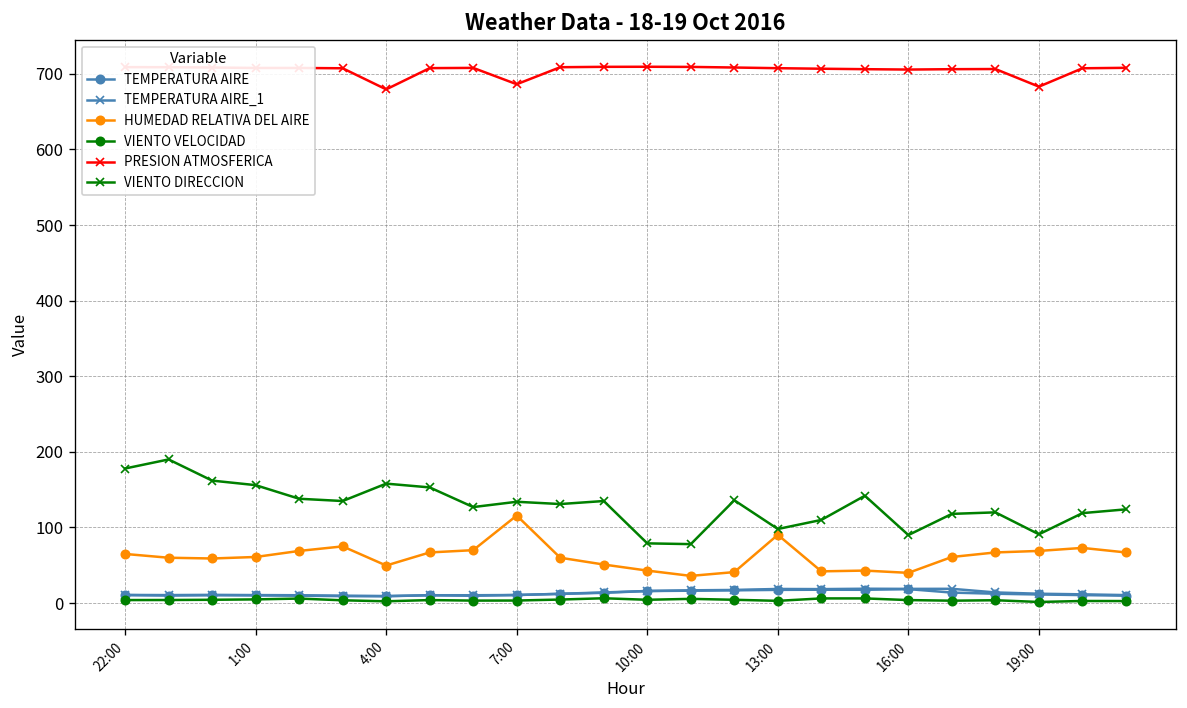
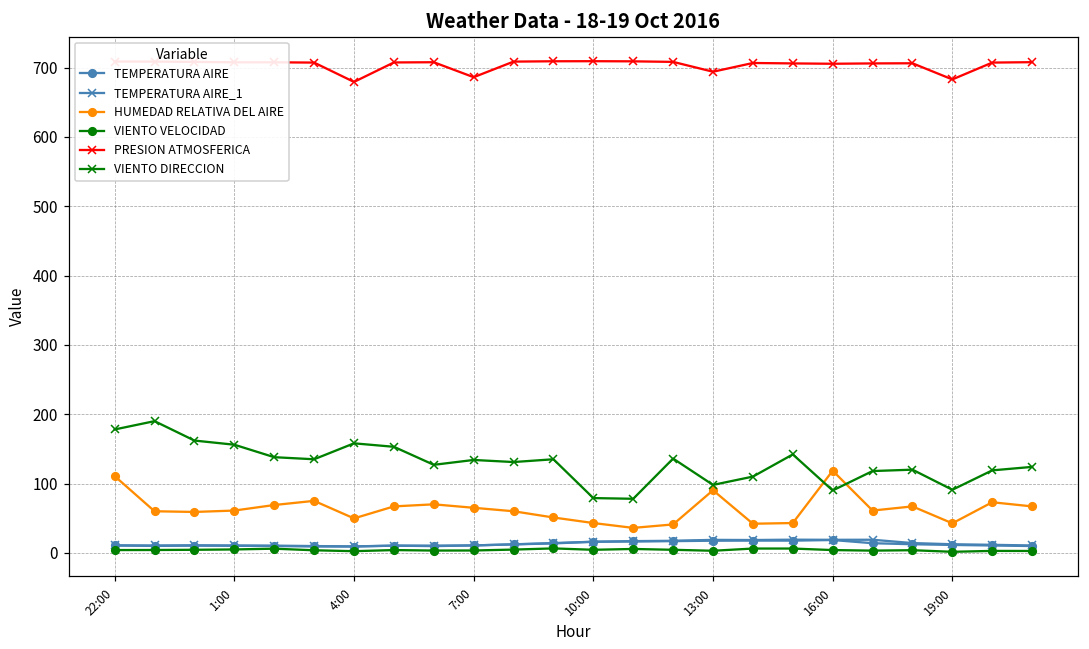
HUMEDAD RELATIVA DEL AIRE, 22:00: 70 -> 110
HUMEDAD RELATIVA DEL AIRE, 7:00: 120 -> 70
PRESION ATMOSFERICA, 13:00: 710 -> 690
HUMEDAD RELATIVA DEL AIRE, 16:00: 40 -> 120
HUMEDAD RELATIVA DEL AIRE, 19:00: 70 -> 40
